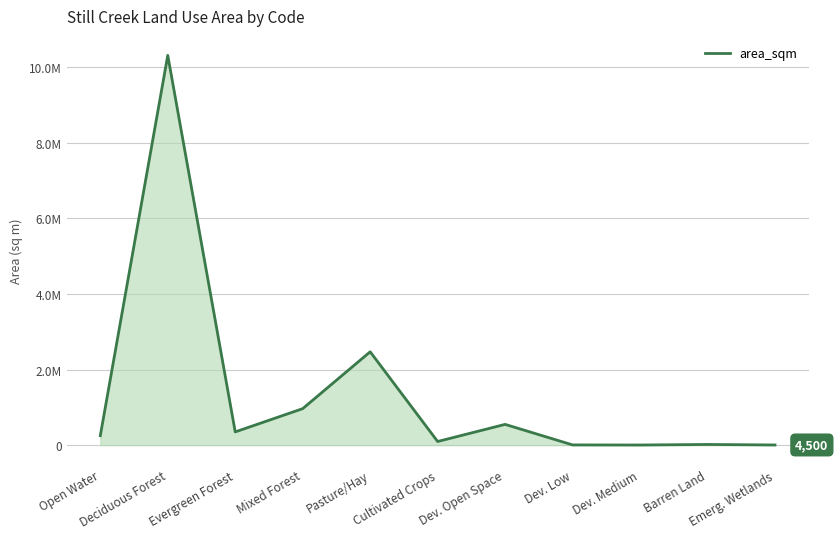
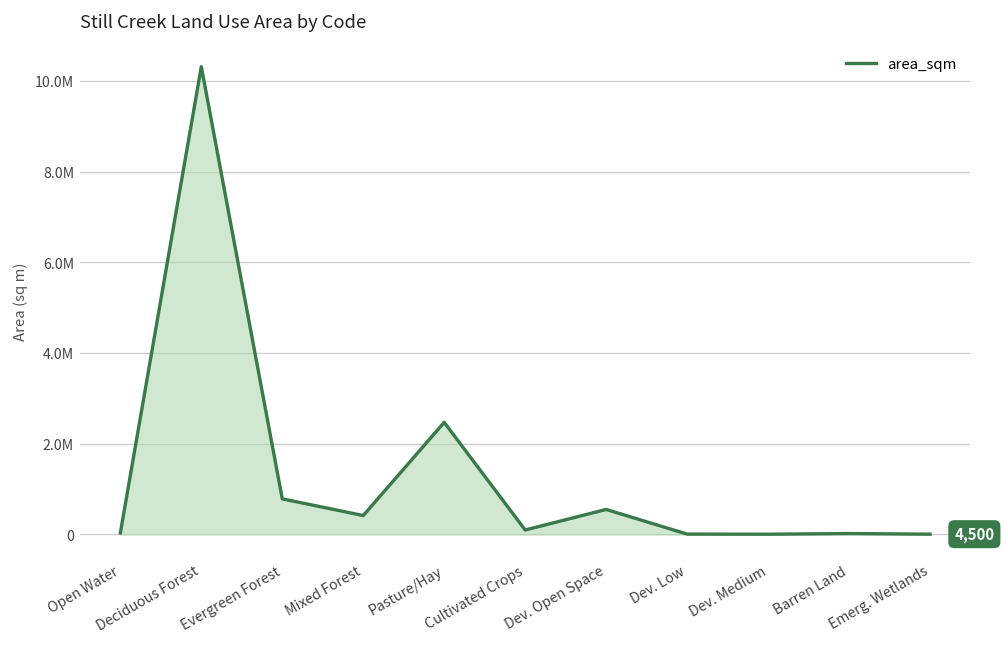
Open Water: 300000 -> 0
Evergreen Forest: 400000 -> 800000
Mixed Forest: 1000000 -> 400000
